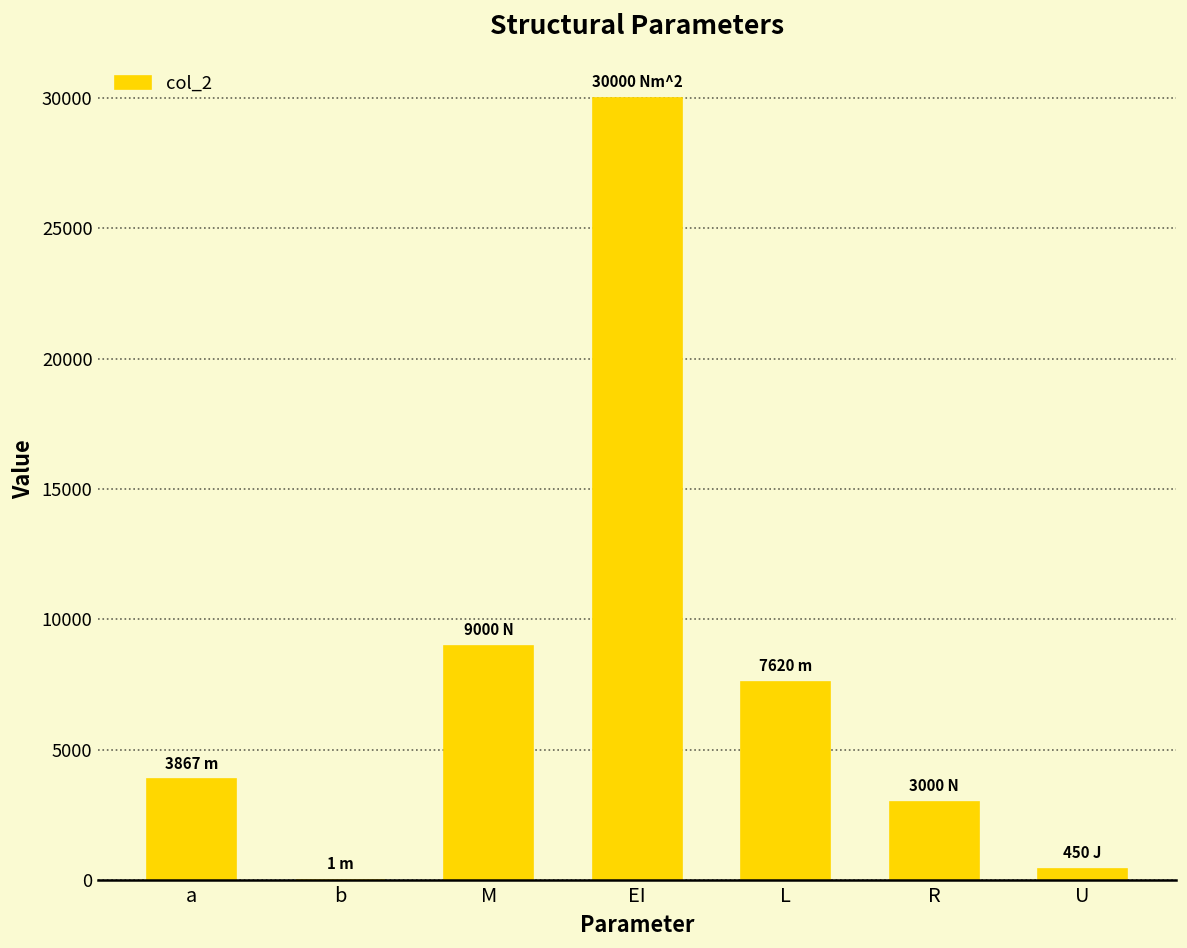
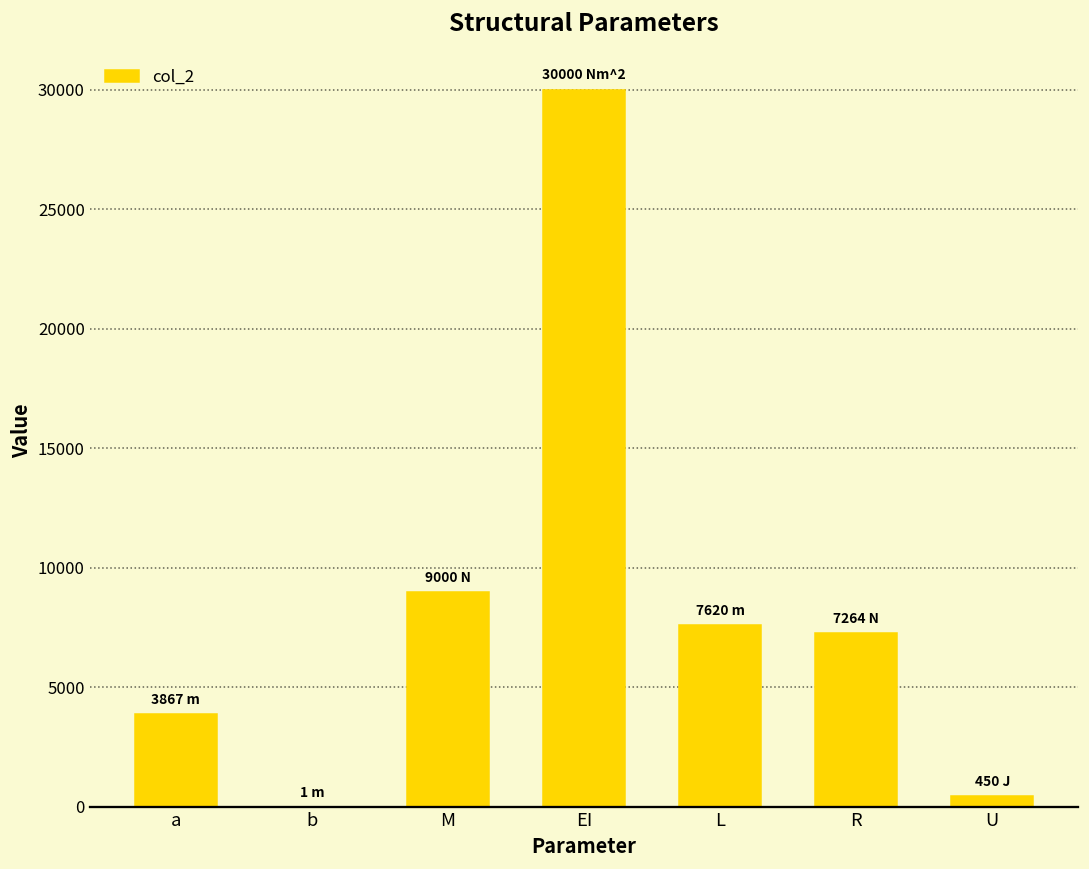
R: 3000 -> 7264
